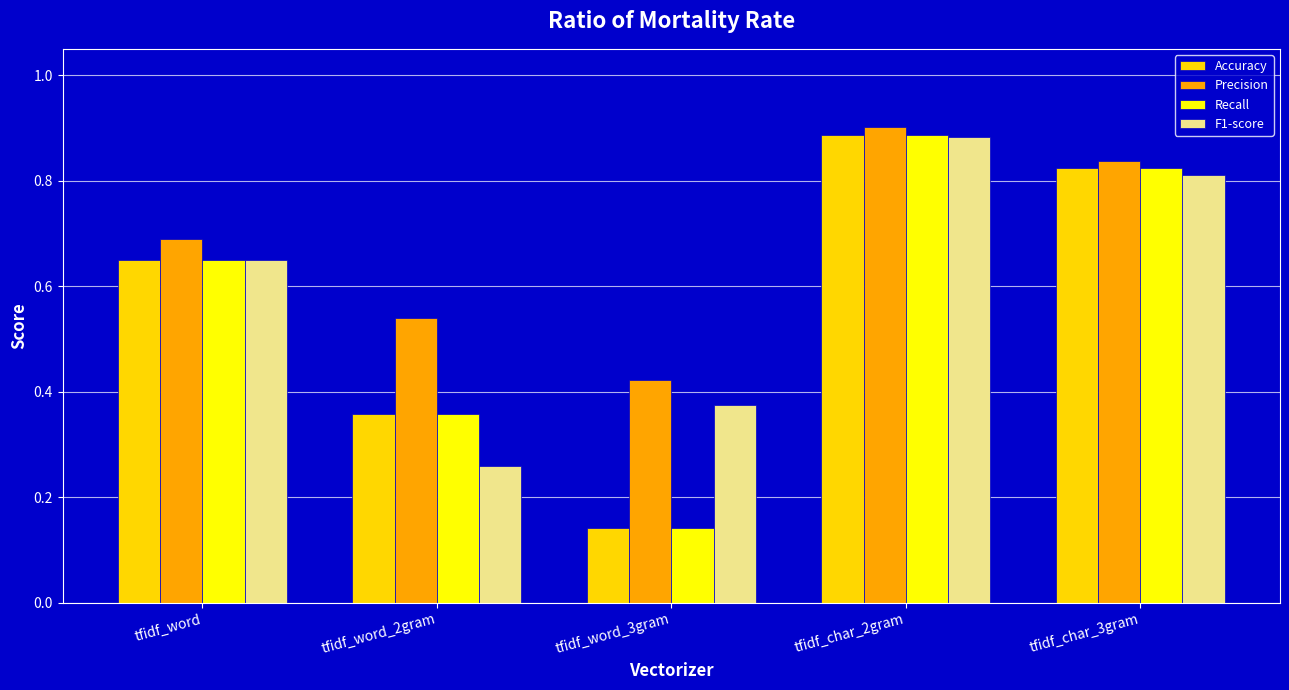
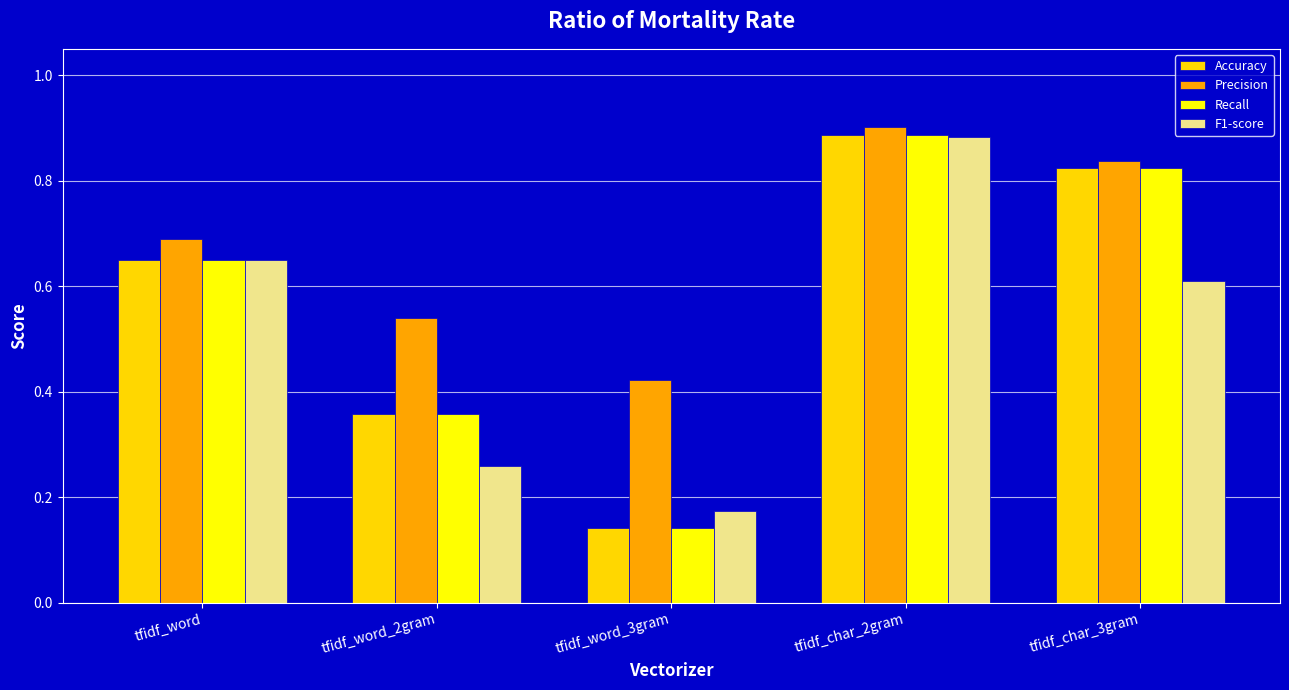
F1-score, tfidf_word_3gram: 0.38 -> 0.17
F1-score, tfidf_char_3gram: 0.81 -> 0.61
